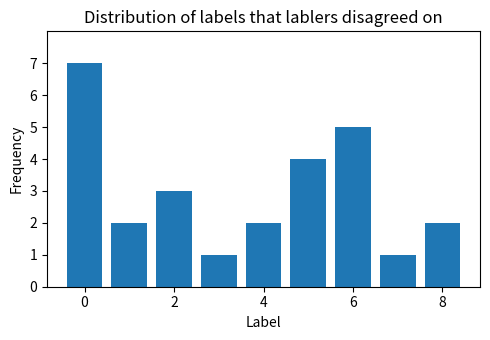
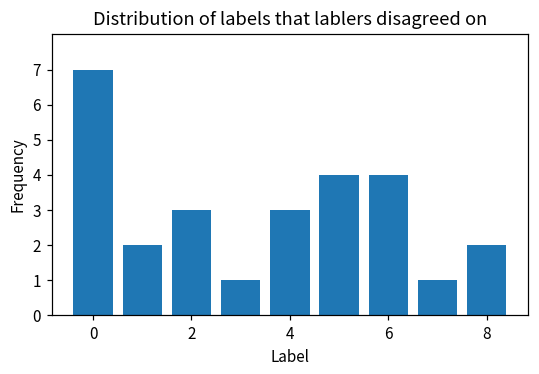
4: 2 -> 3
6: 5 -> 4
